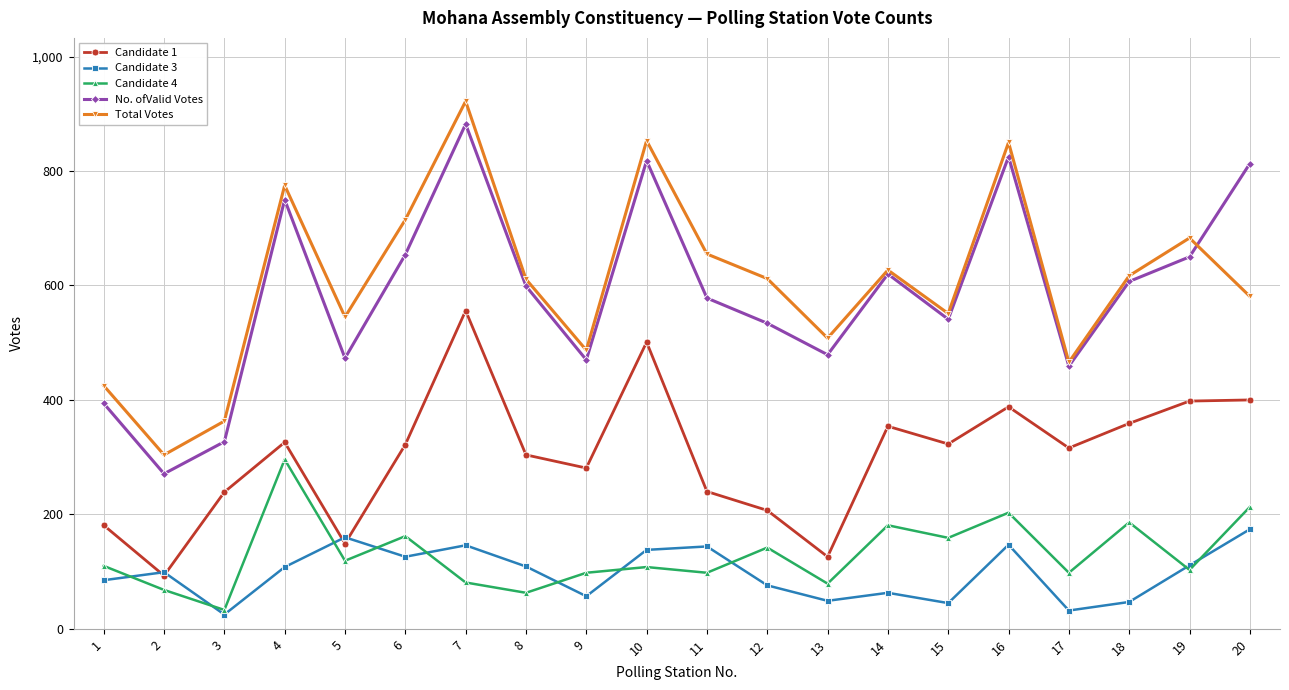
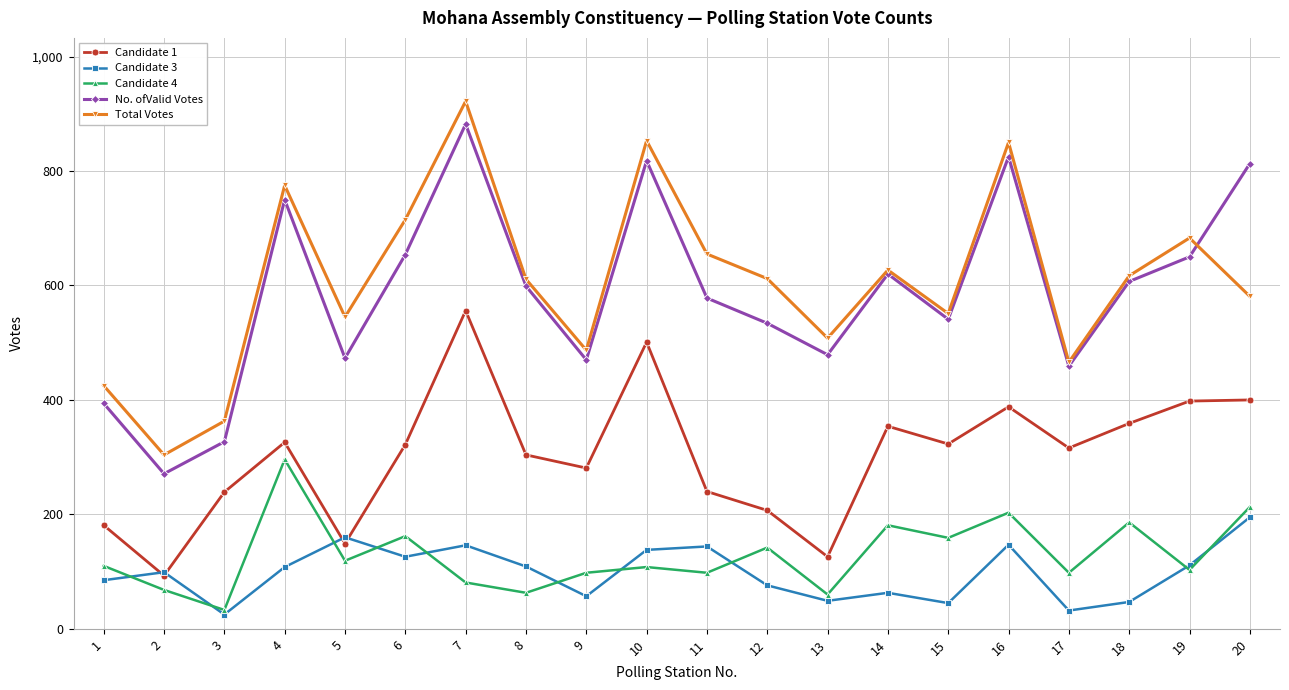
Candidate 4, 13: 80 -> 60
Candidate 3, 20: 170 -> 200
